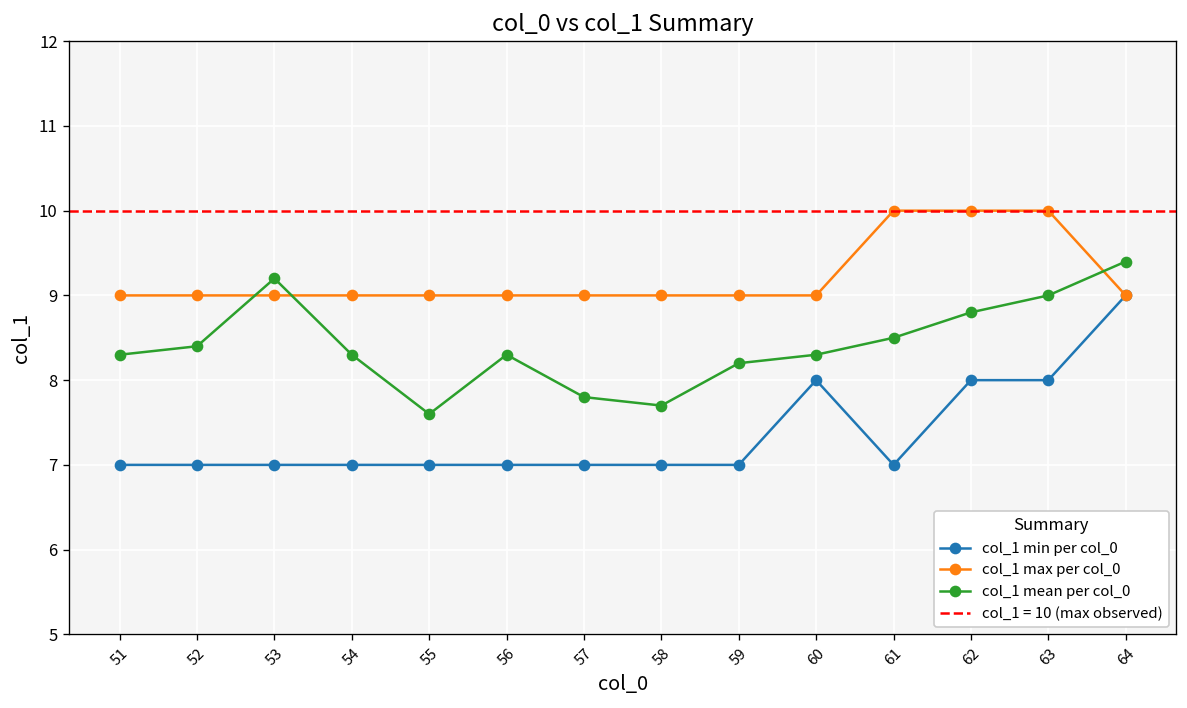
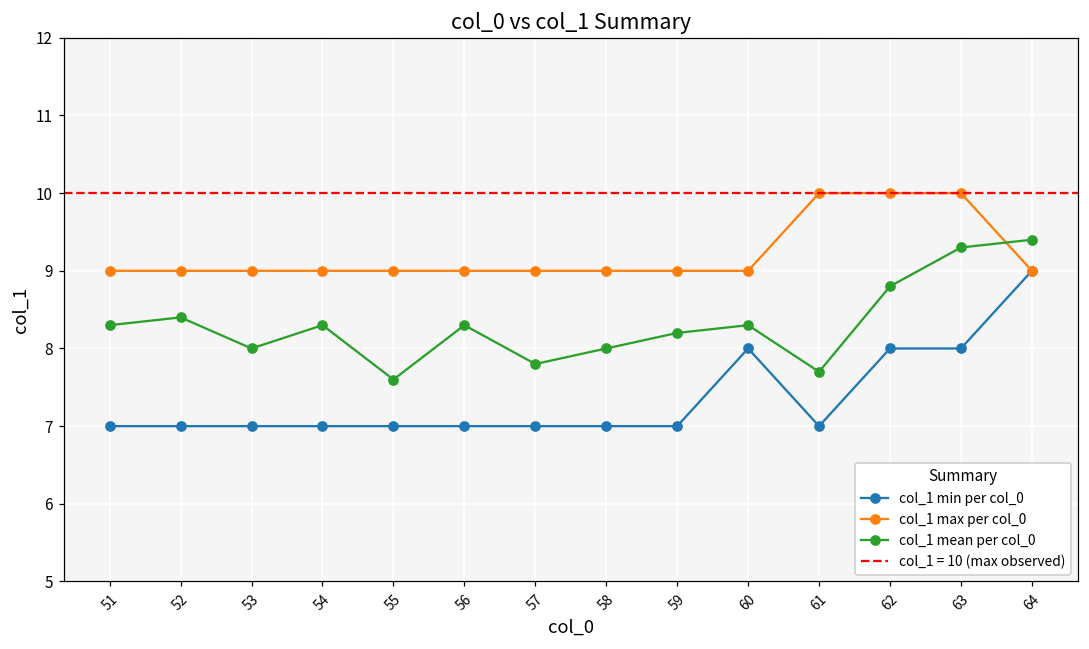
col_1 mean per col_0, 53: 9.2 -> 8.0
col_1 mean per col_0, 58: 7.7 -> 8.0
col_1 mean per col_0, 61: 8.5 -> 7.7
col_1 mean per col_0, 63: 9.0 -> 9.3
